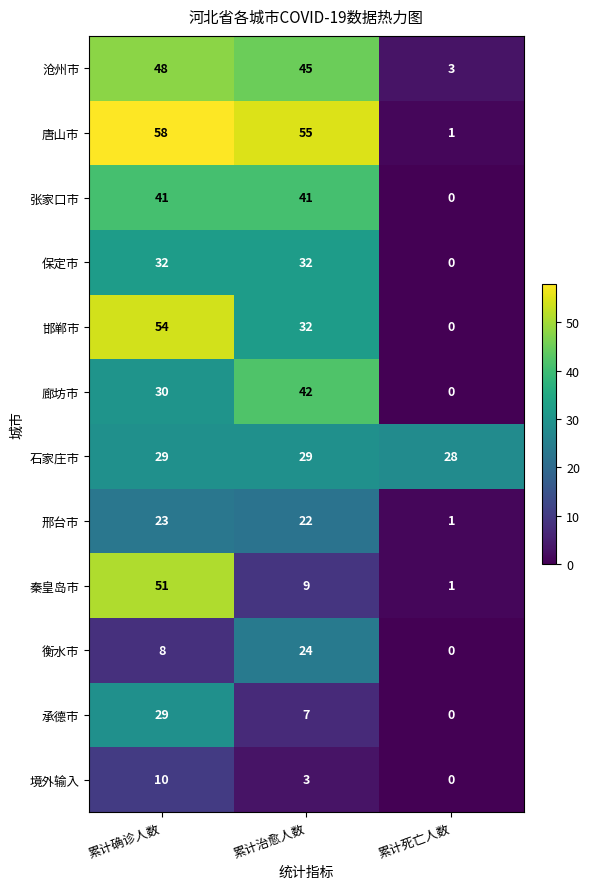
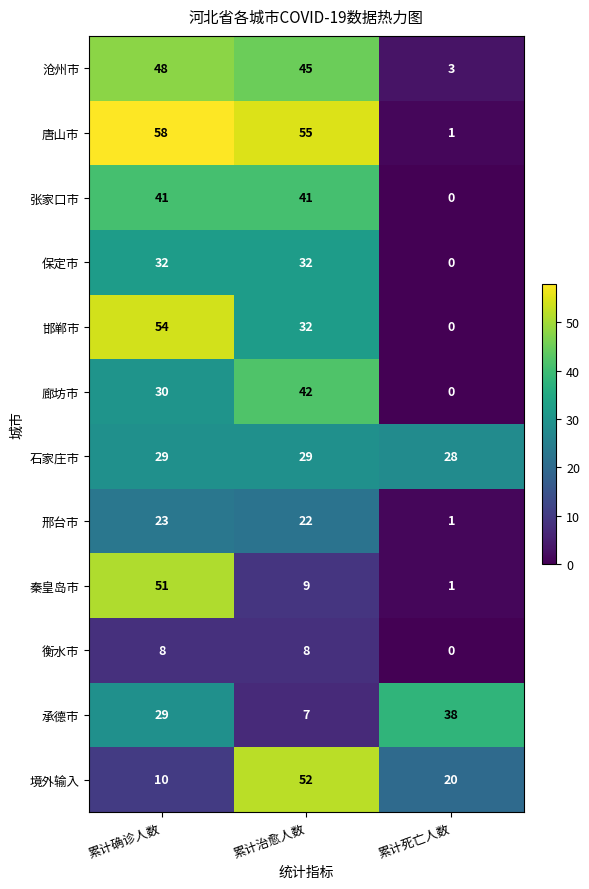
衡水市, 累计治愈人数: 24 -> 8
承德市, 累计死亡人数: 0 -> 38
境外输入, 累计治愈人数: 3 -> 52
境外输入, 累计死亡人数: 0 -> 20
